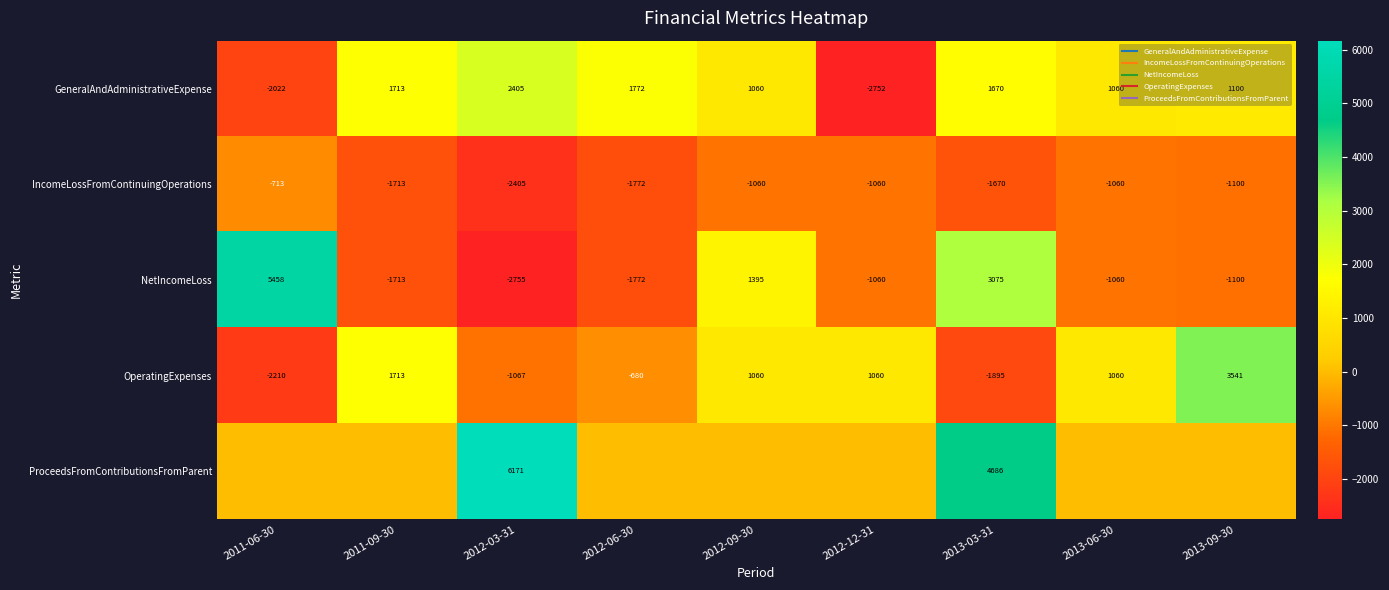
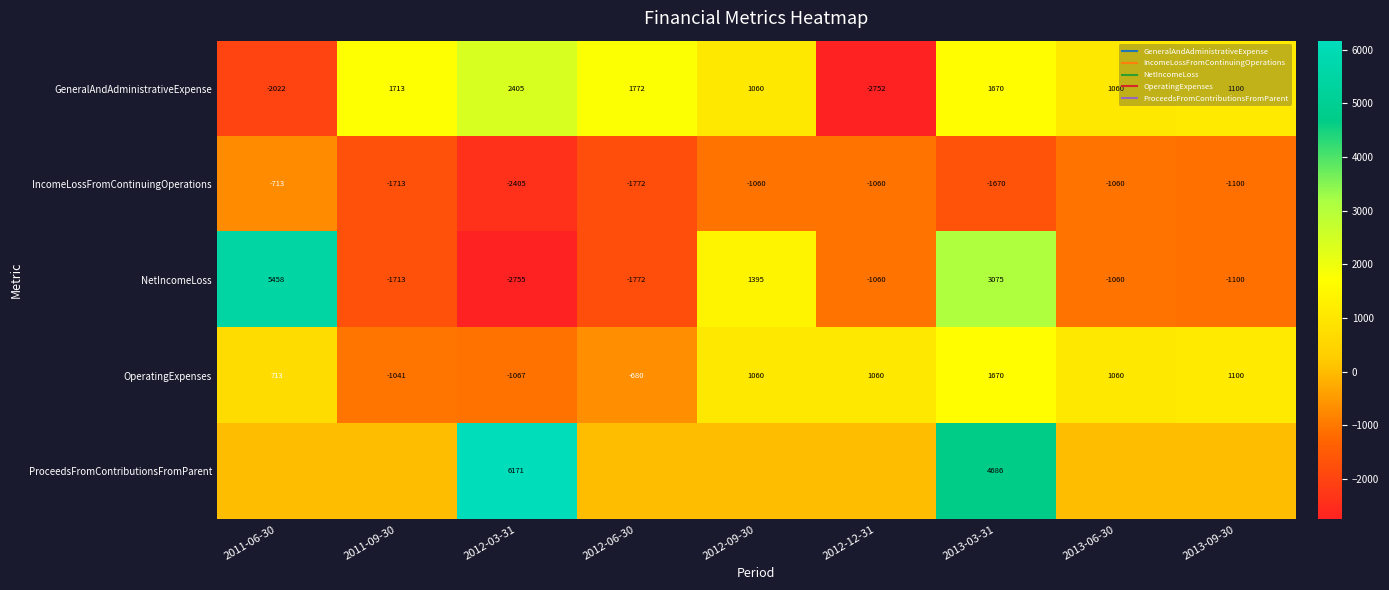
OperatingExpenses, 2011-06-30: -2210 -> 713
OperatingExpenses, 2011-09-30: 1713 -> -1041
OperatingExpenses, 2013-03-31: -1895 -> 1670
OperatingExpenses, 2013-09-30: 3541 -> 1100
